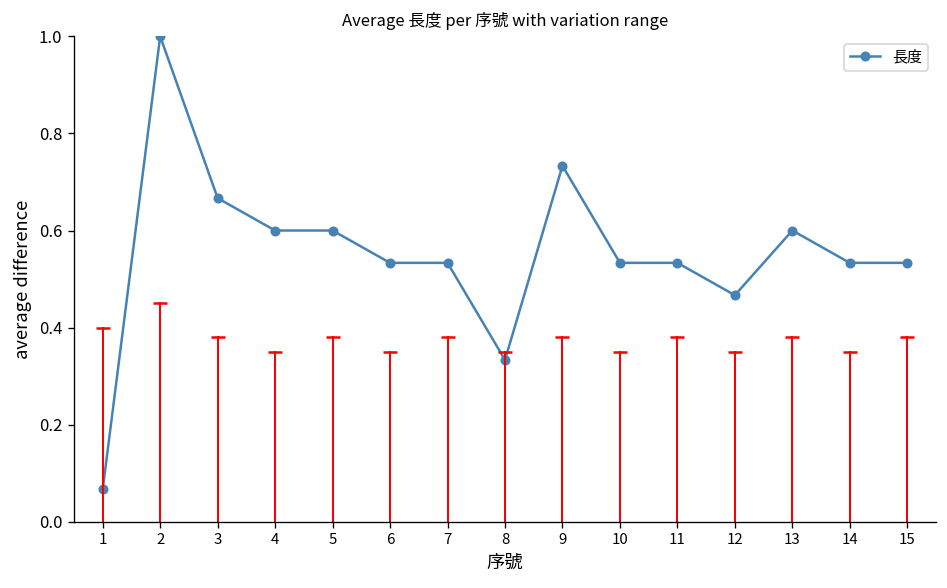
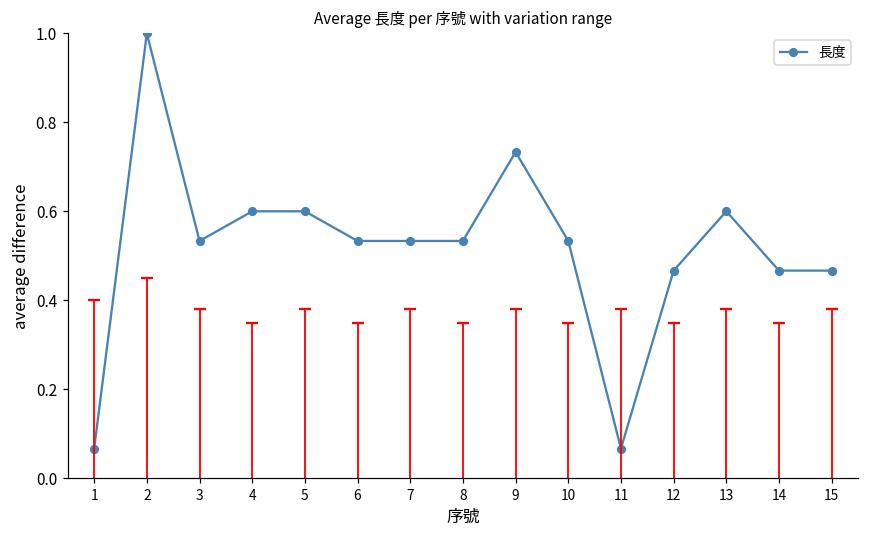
長度, 3: 0.67 -> 0.53
長度, 8: 0.33 -> 0.53
長度, 11: 0.53 -> 0.07
長度, 14: 0.53 -> 0.47
長度, 15: 0.53 -> 0.47
